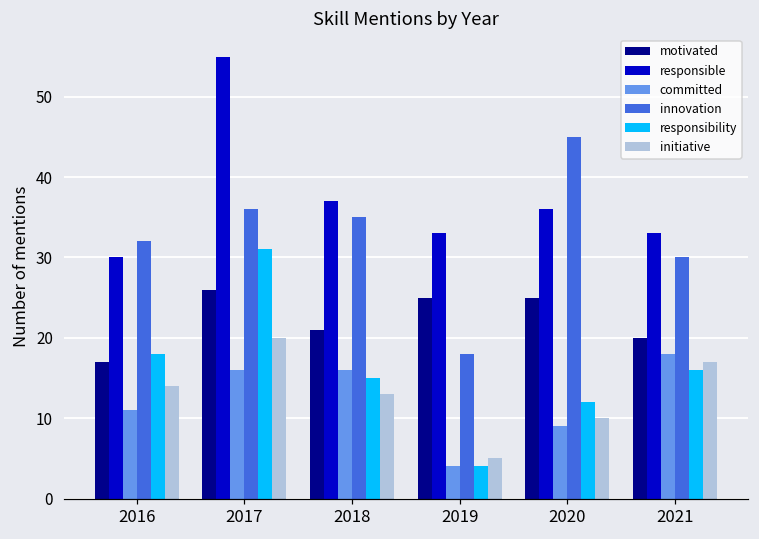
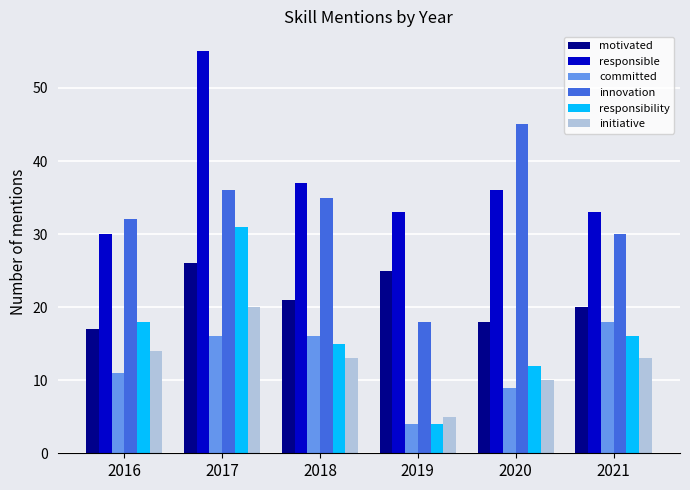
motivated, 2020: 25 -> 18
initiative, 2021: 17 -> 13
